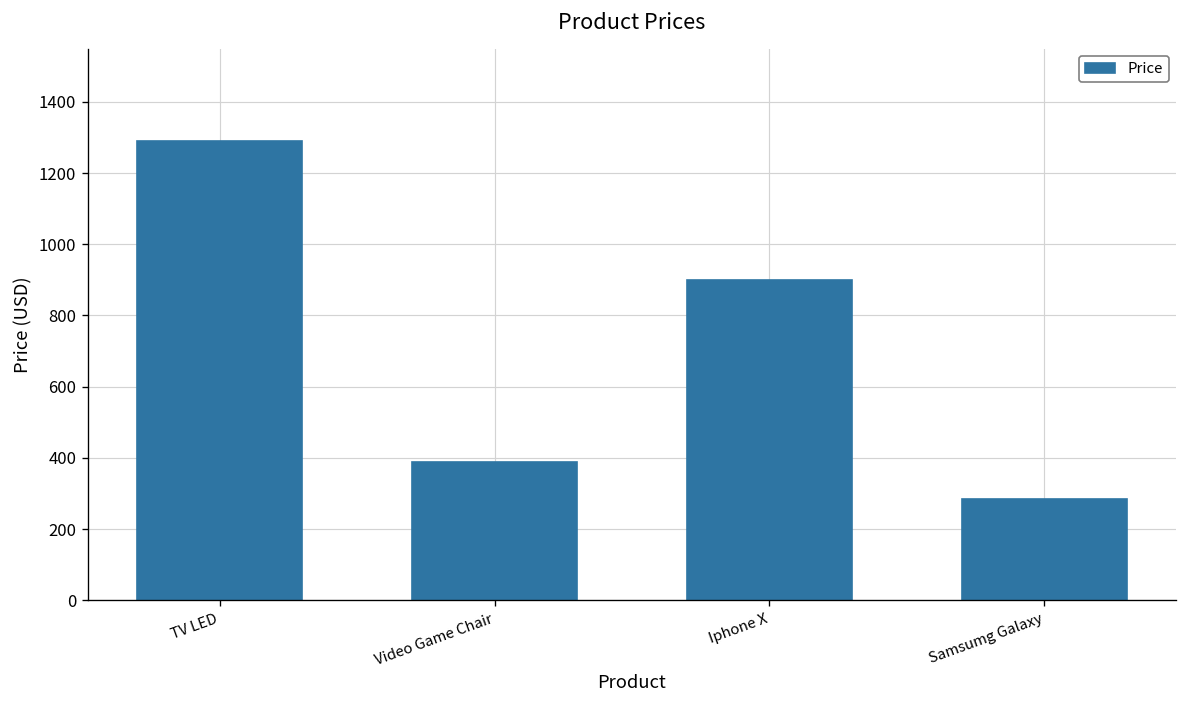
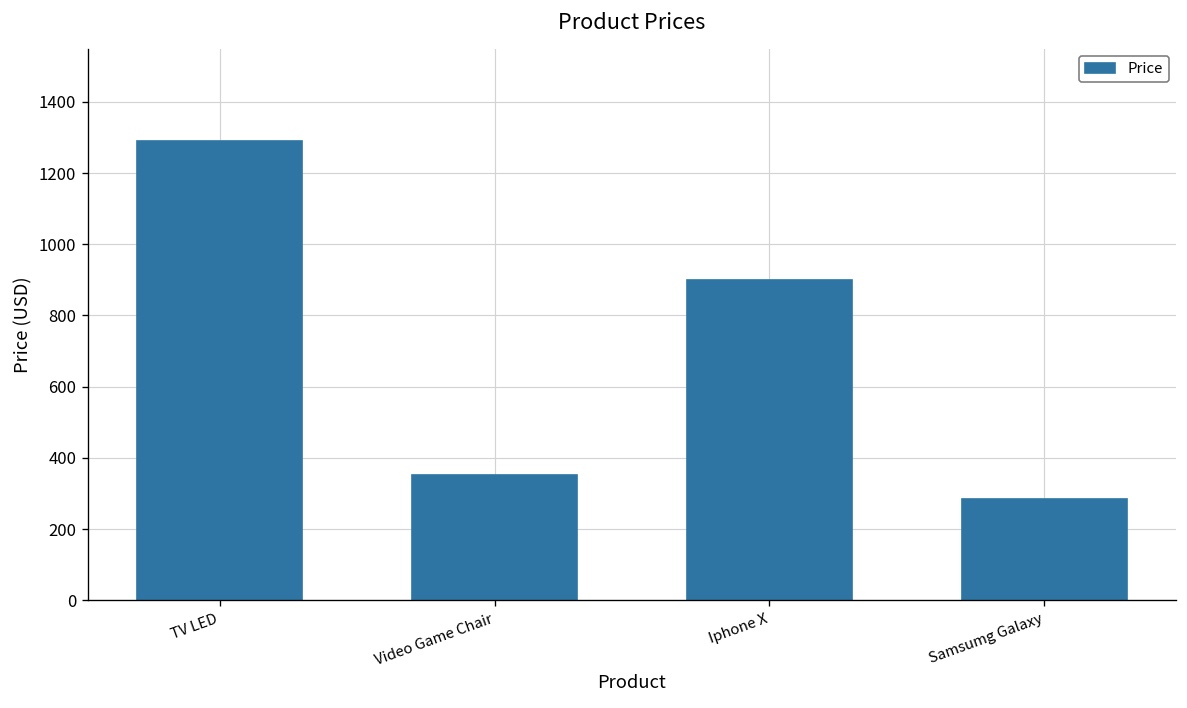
Video Game Chair: 390 -> 350
